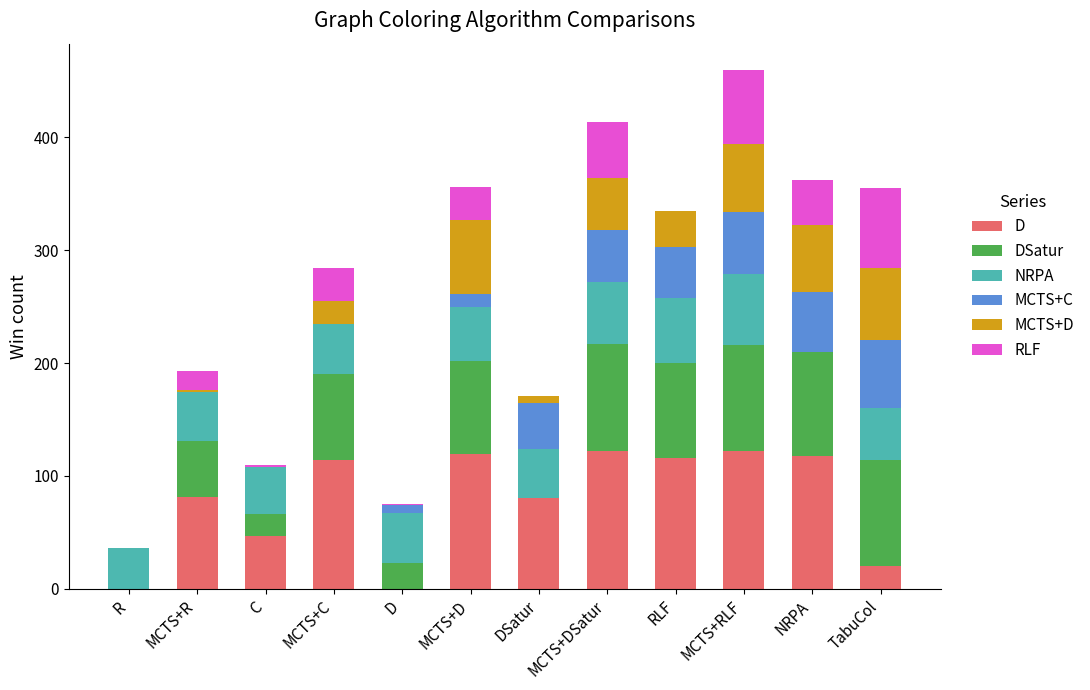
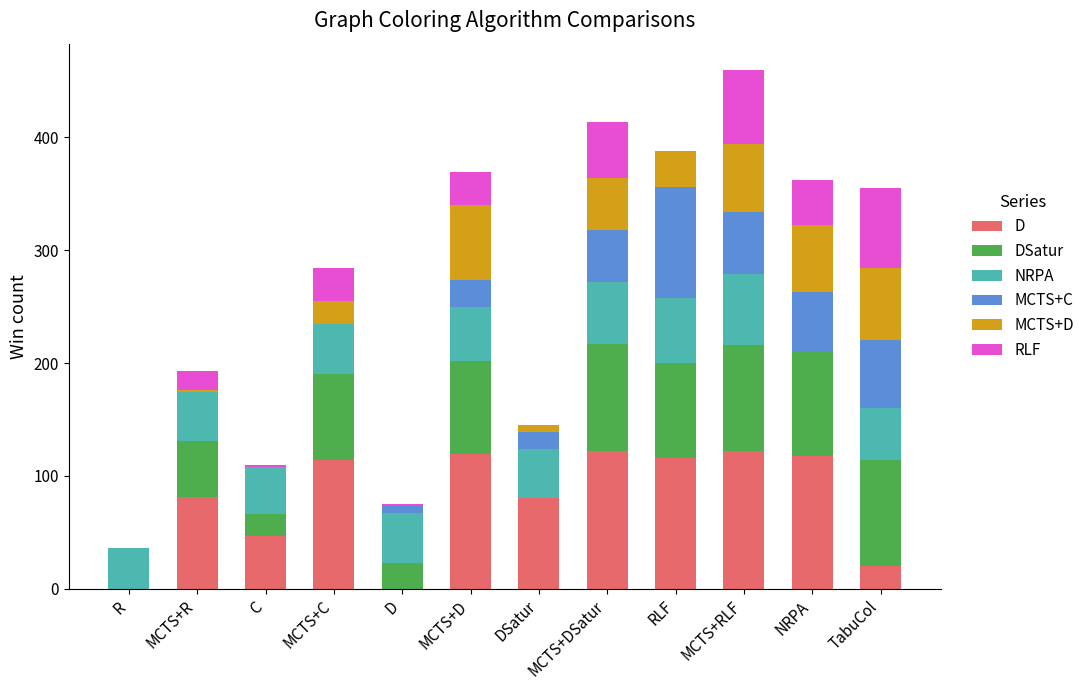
MCTS+C, MCTS+D: 11 -> 24
MCTS+C, DSatur: 41 -> 15
MCTS+C, RLF: 45 -> 98
